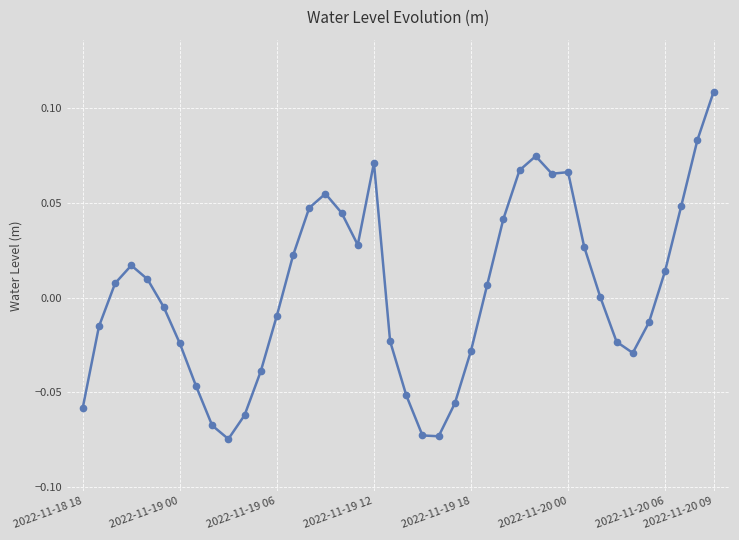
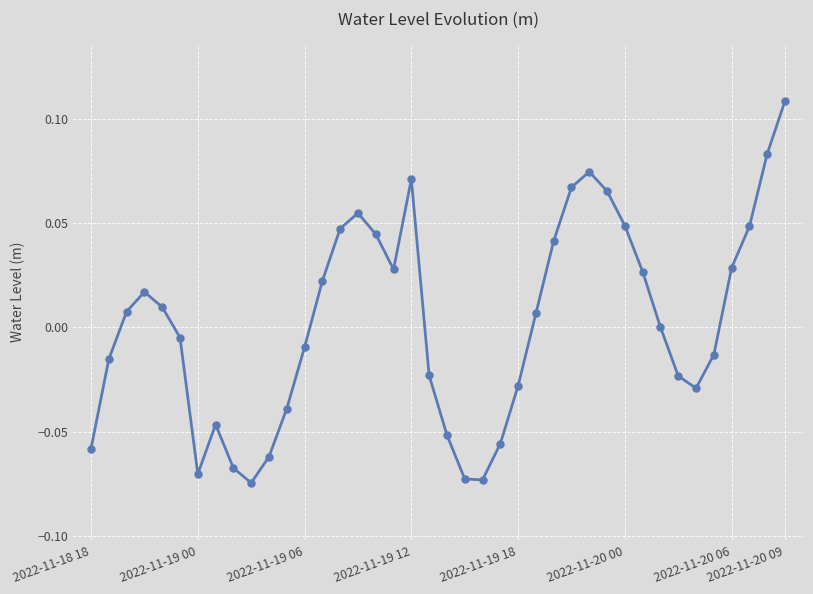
2022-11-19 00: -0.024 -> -0.070
2022-11-20 00: 0.066 -> 0.049
2022-11-20 06: 0.014 -> 0.029
